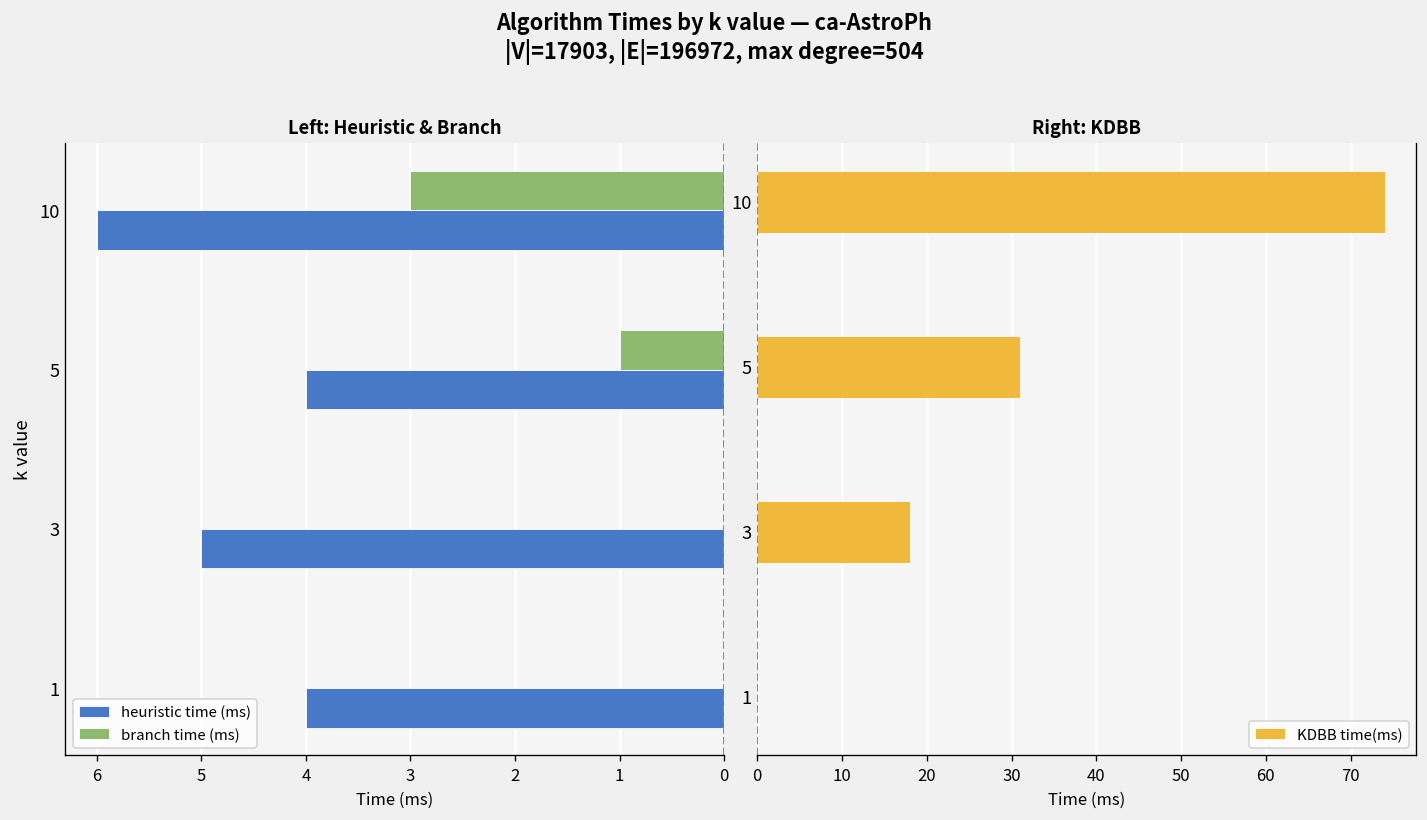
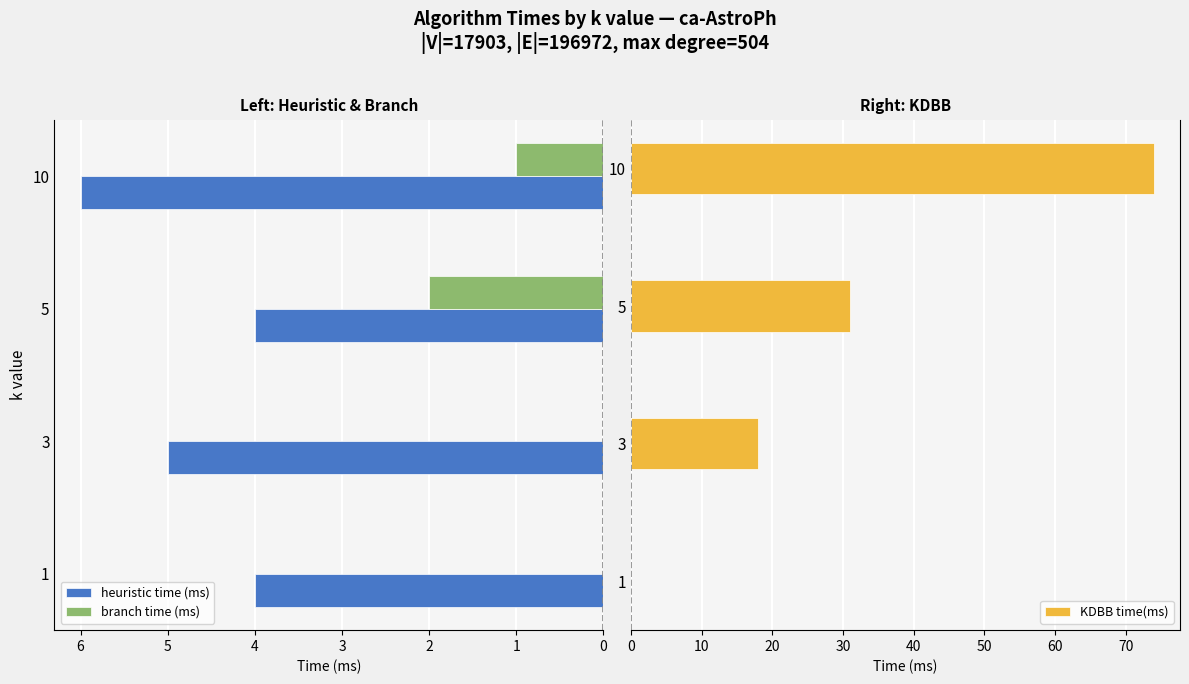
Left: Heuristic & Branch, branch time (ms), 10: 3 -> 1
Left: Heuristic & Branch, branch time (ms), 5: 1 -> 2
